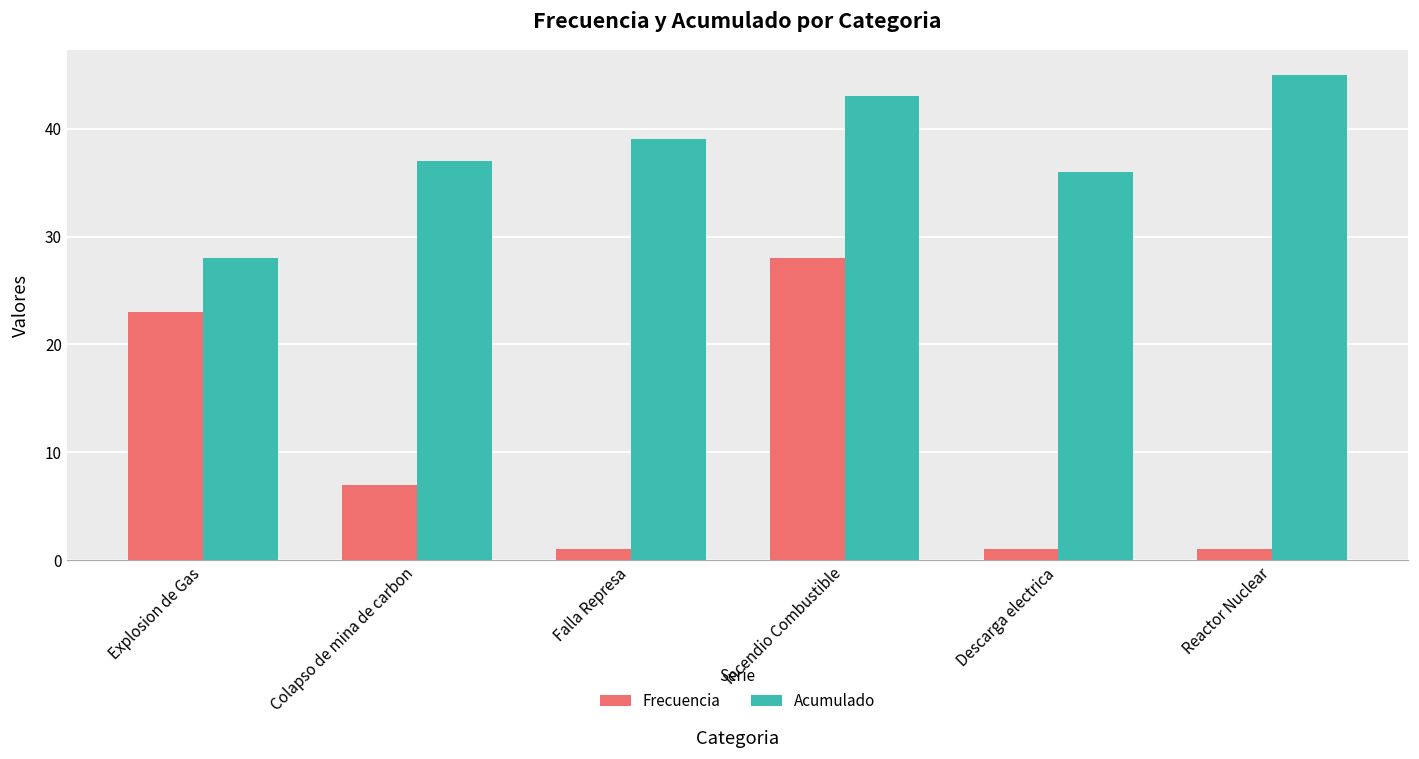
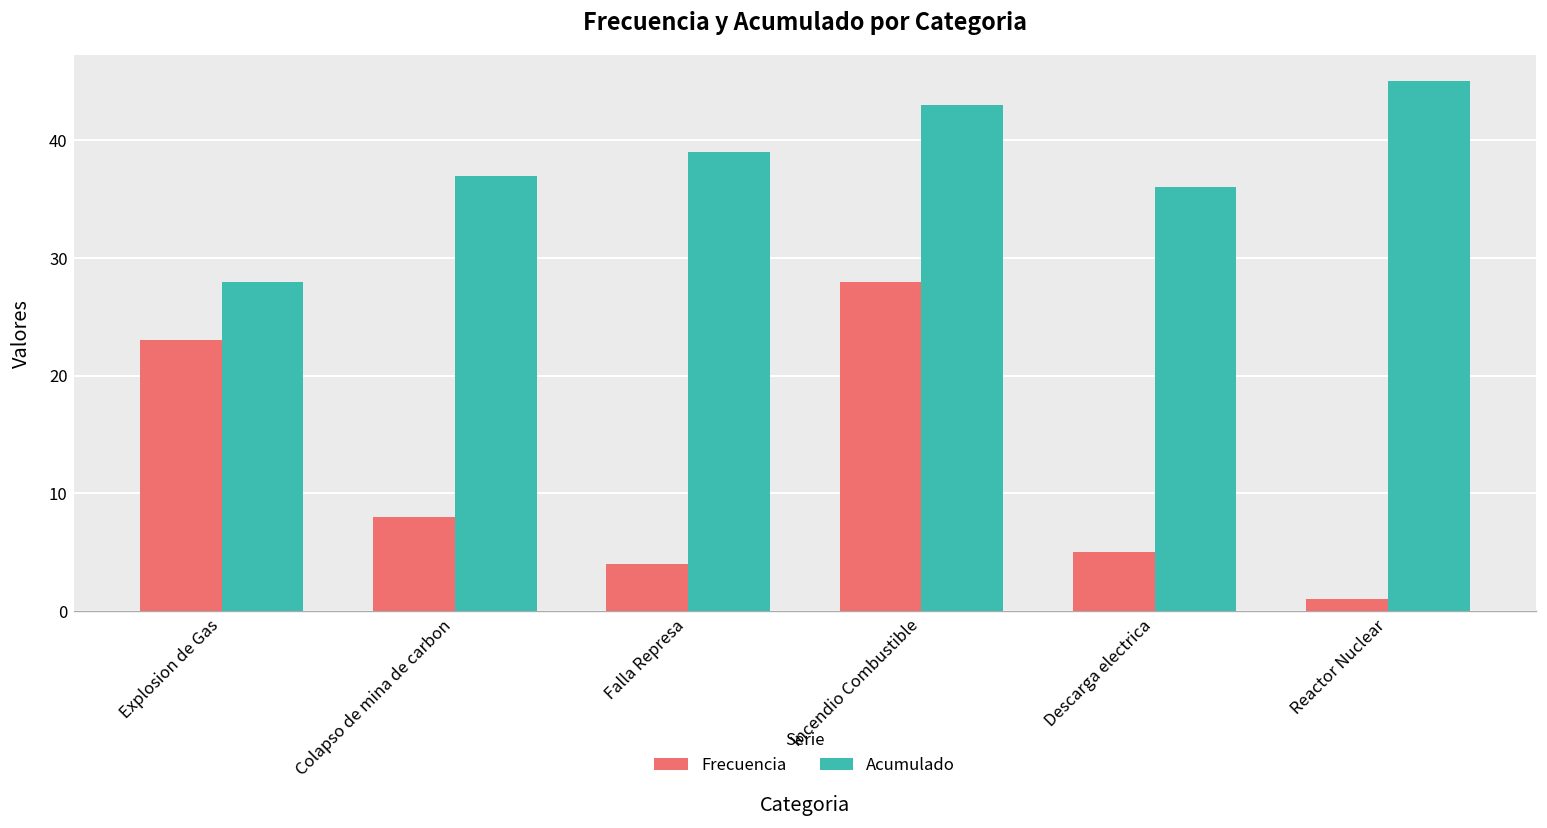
Frecuencia, Colapso de mina de carbon: 7 -> 8
Frecuencia, Falla Represa: 1 -> 4
Frecuencia, Descarga electrica: 1 -> 5
